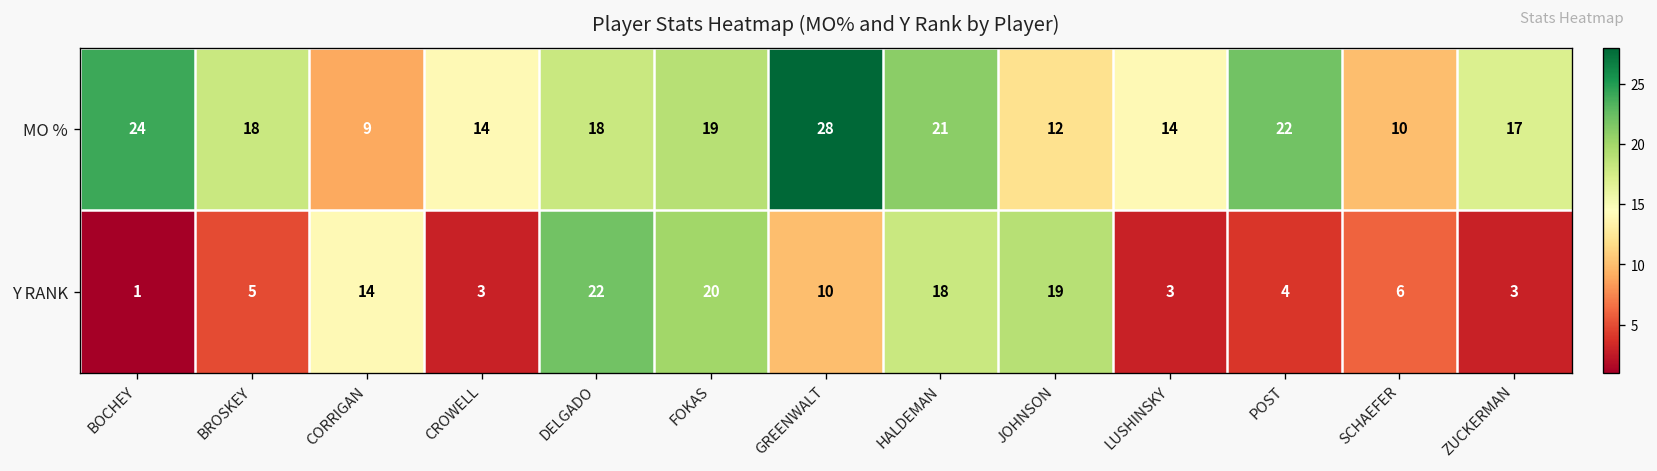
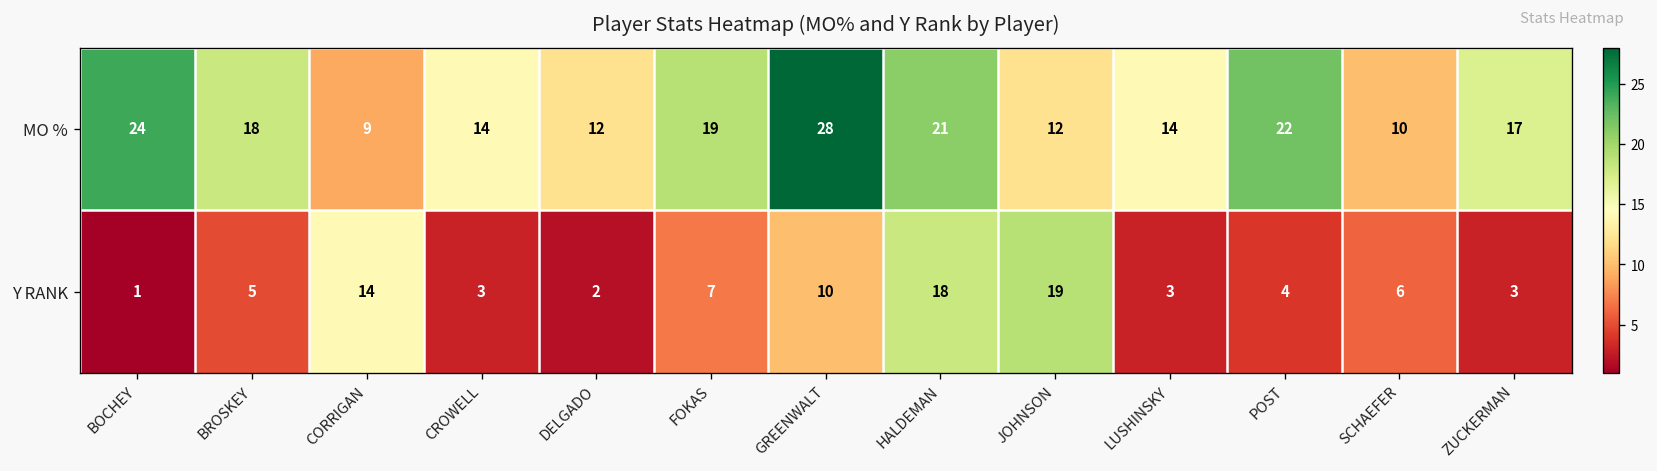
MO %, DELGADO: 18 -> 12
Y RANK, DELGADO: 22 -> 2
Y RANK, FOKAS: 20 -> 7
